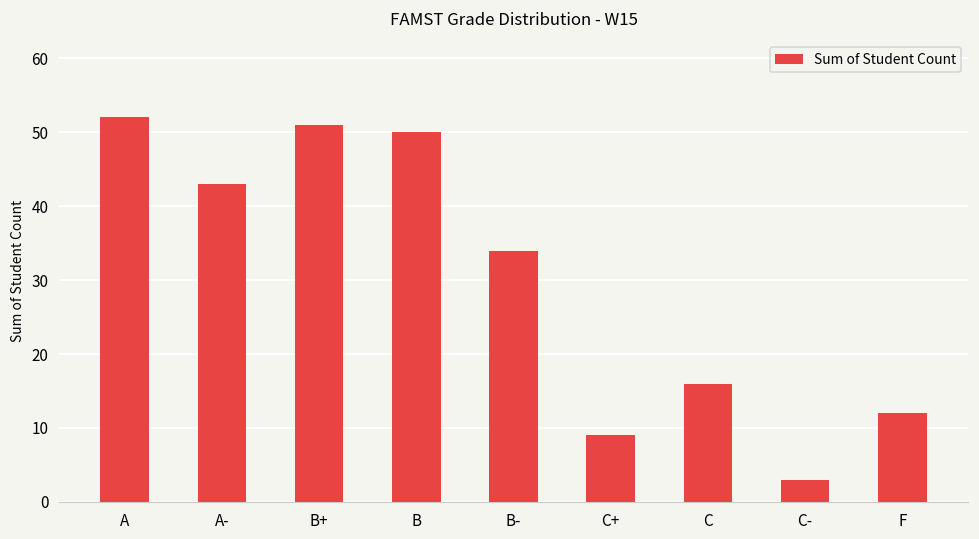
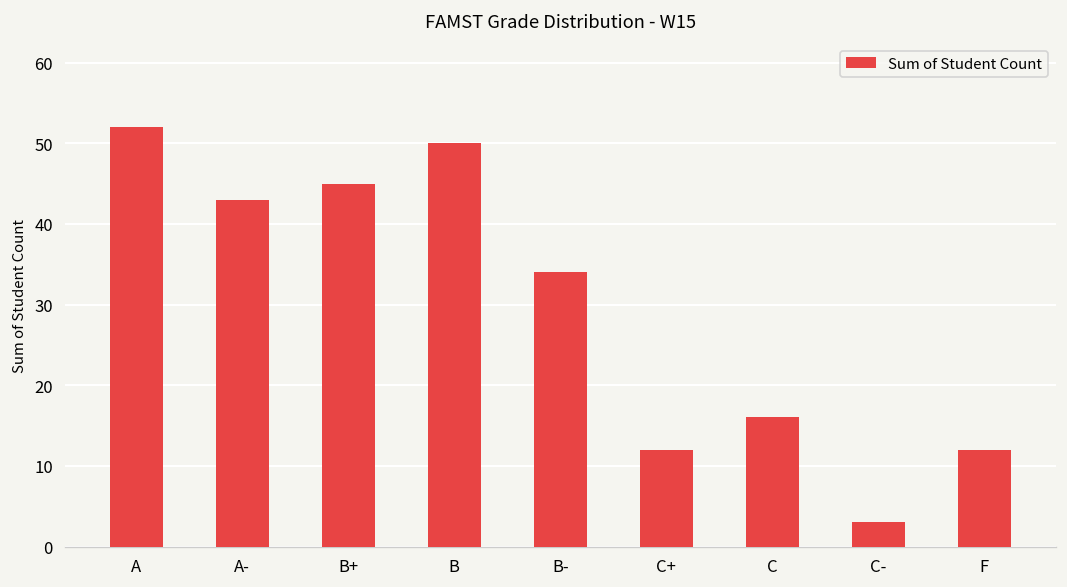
B+: 51 -> 45
C+: 9 -> 12
